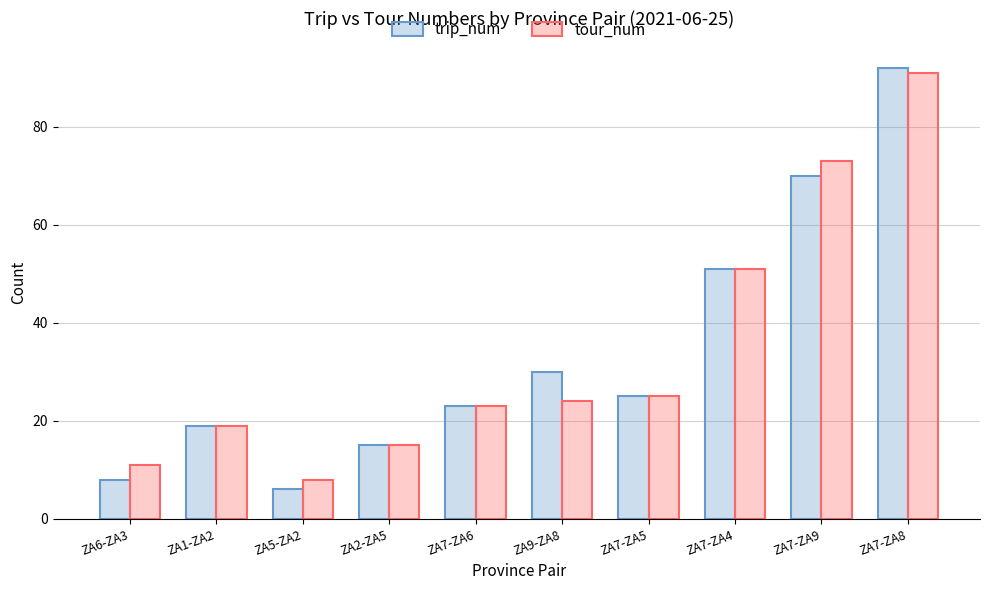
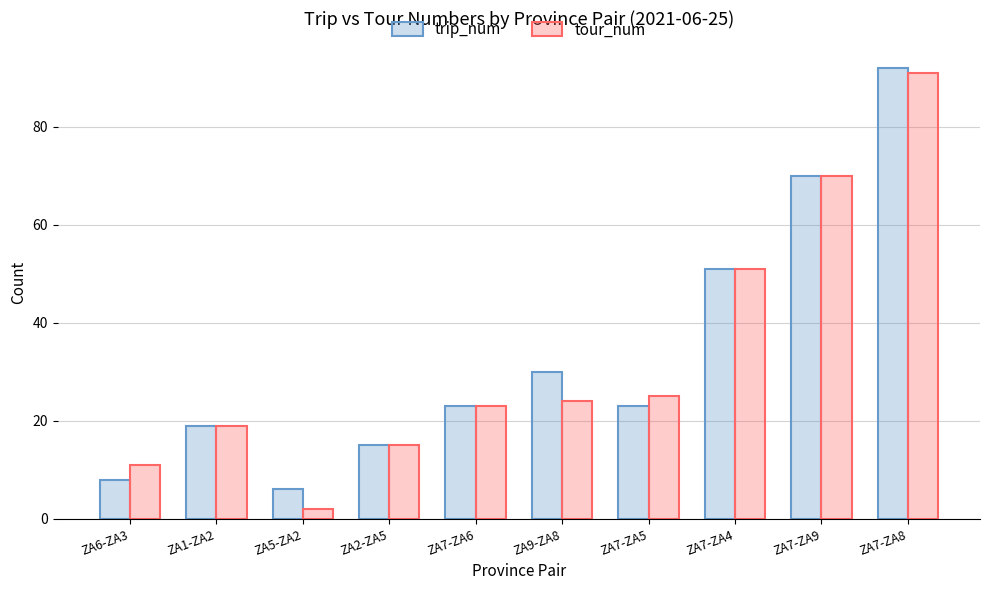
tour_num, ZA5-ZA2: 8 -> 2
trip_num, ZA7-ZA5: 25 -> 23
tour_num, ZA7-ZA9: 73 -> 70
